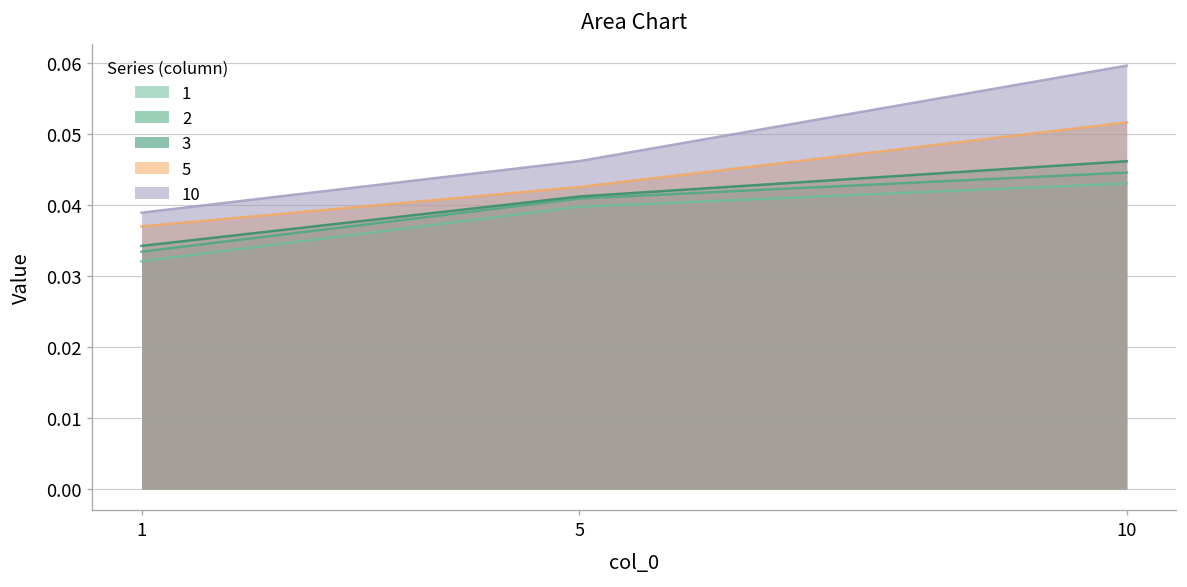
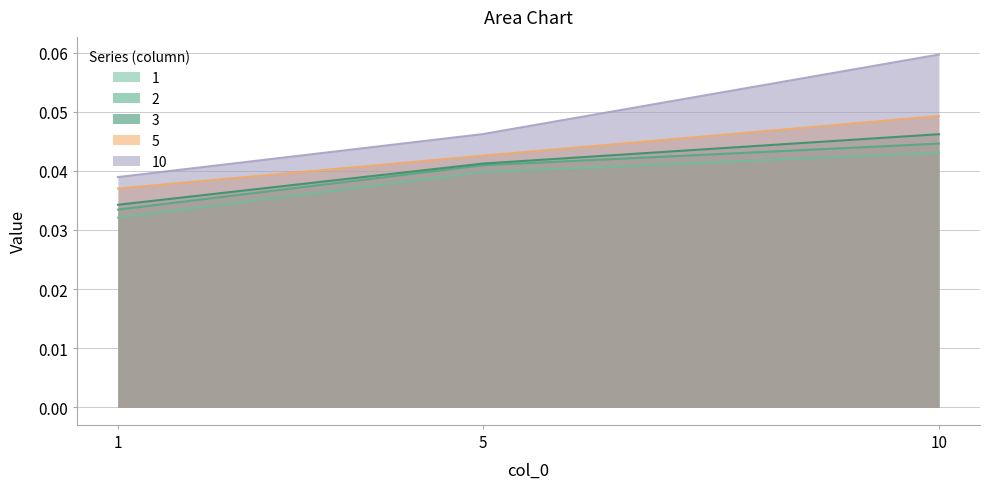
5, 10: 0.052 -> 0.049
